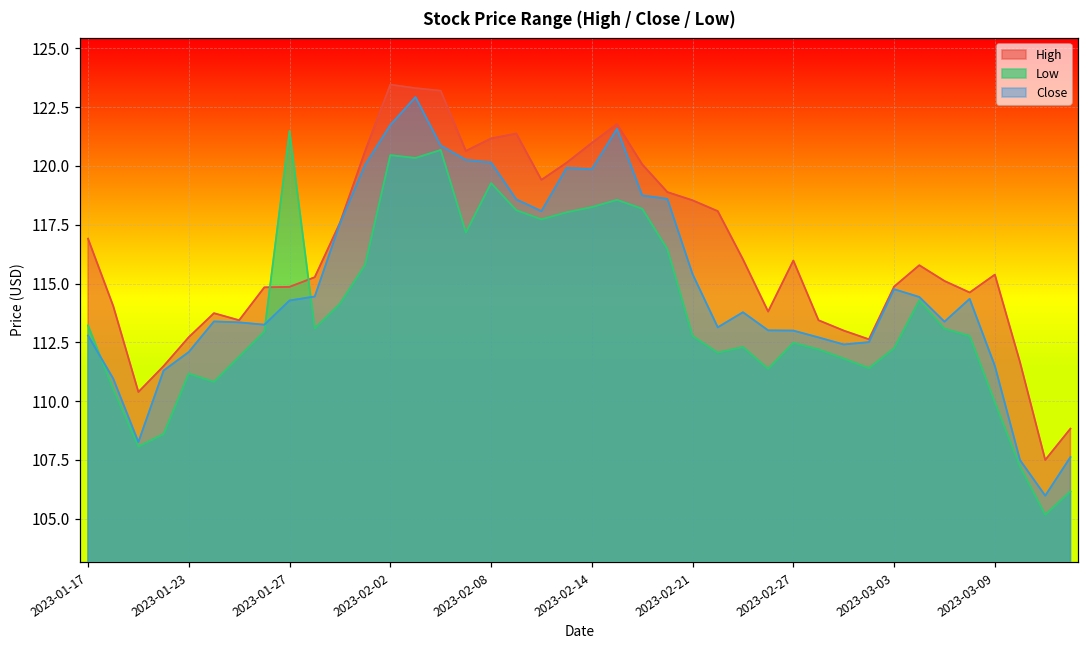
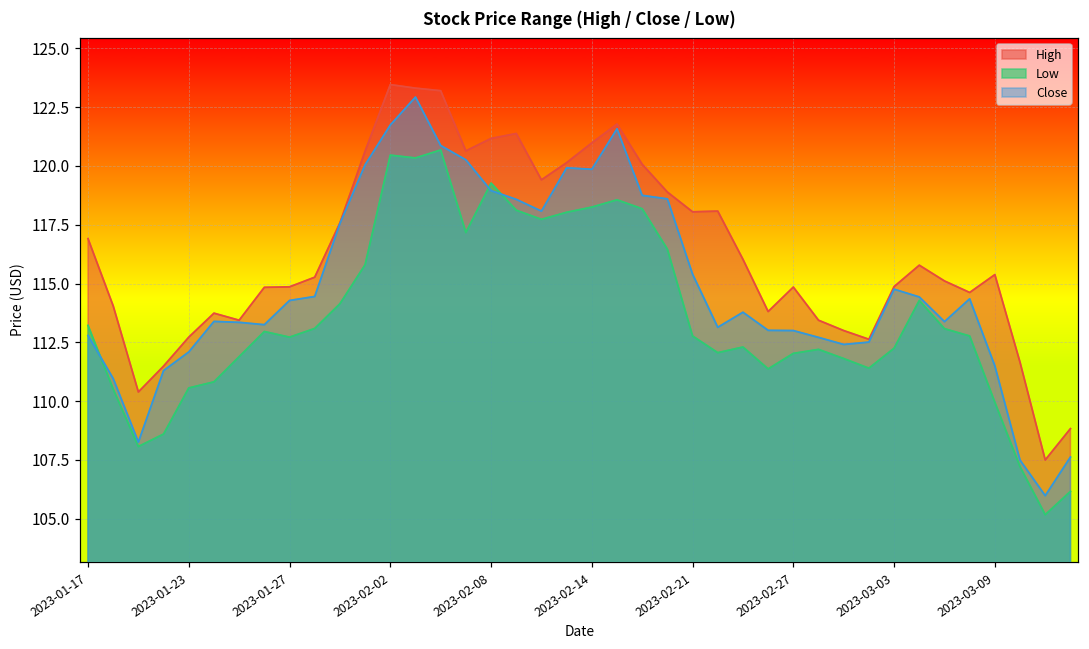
Low, 2023-01-23: 111.2 -> 110.6
Low, 2023-01-27: 121.5 -> 112.7
Close, 2023-02-08: 120.2 -> 119.0
High, 2023-02-21: 118.5 -> 118.1
High, 2023-02-27: 116.0 -> 114.9
Low, 2023-02-27: 112.5 -> 112.0
